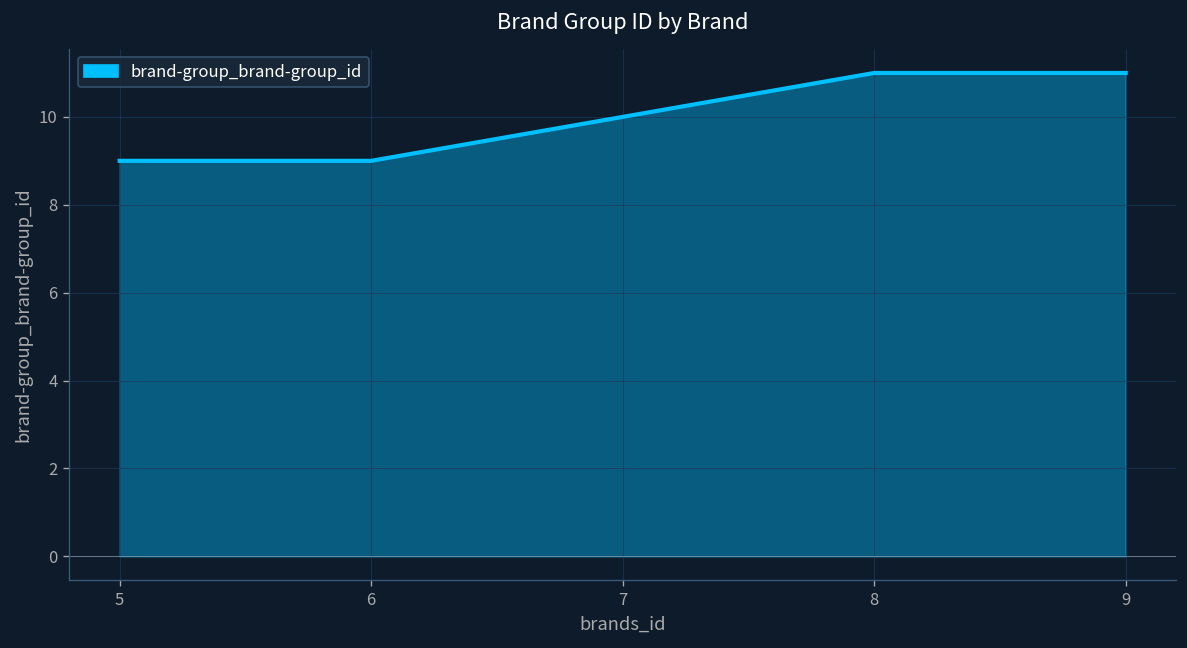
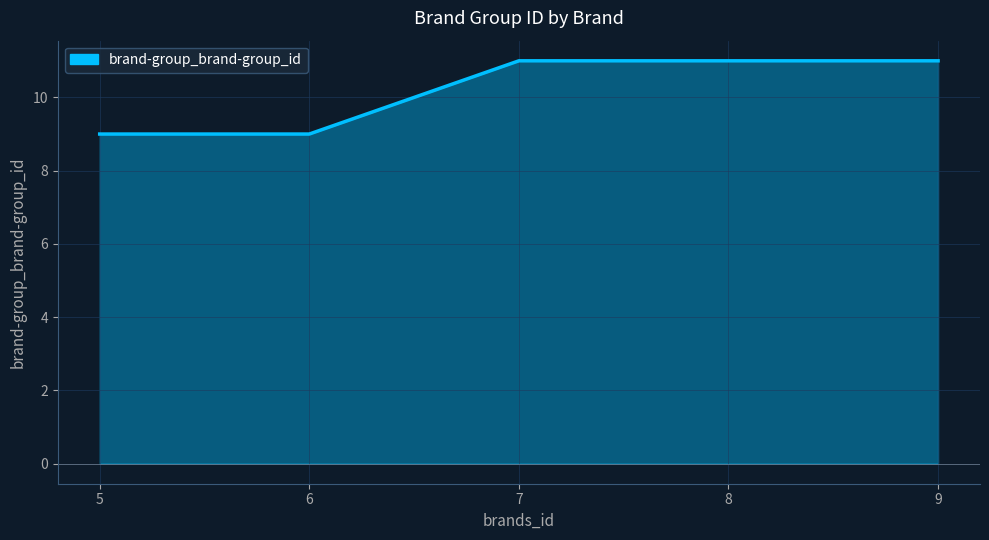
7: 10 -> 11
